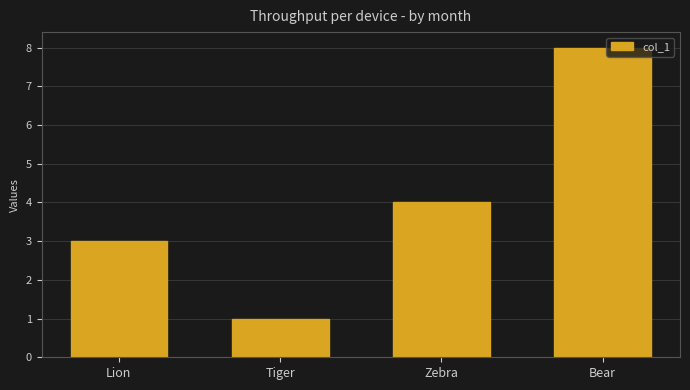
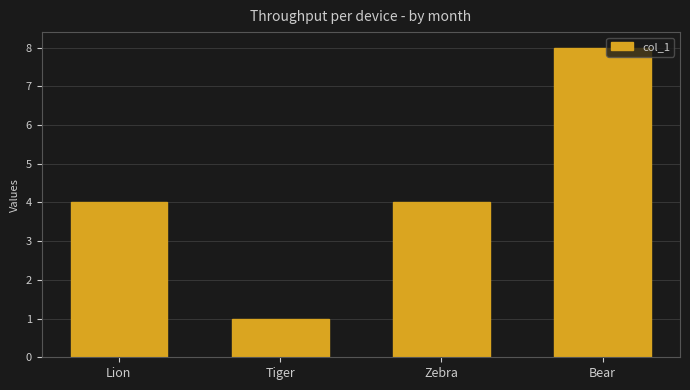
Lion: 3 -> 4
